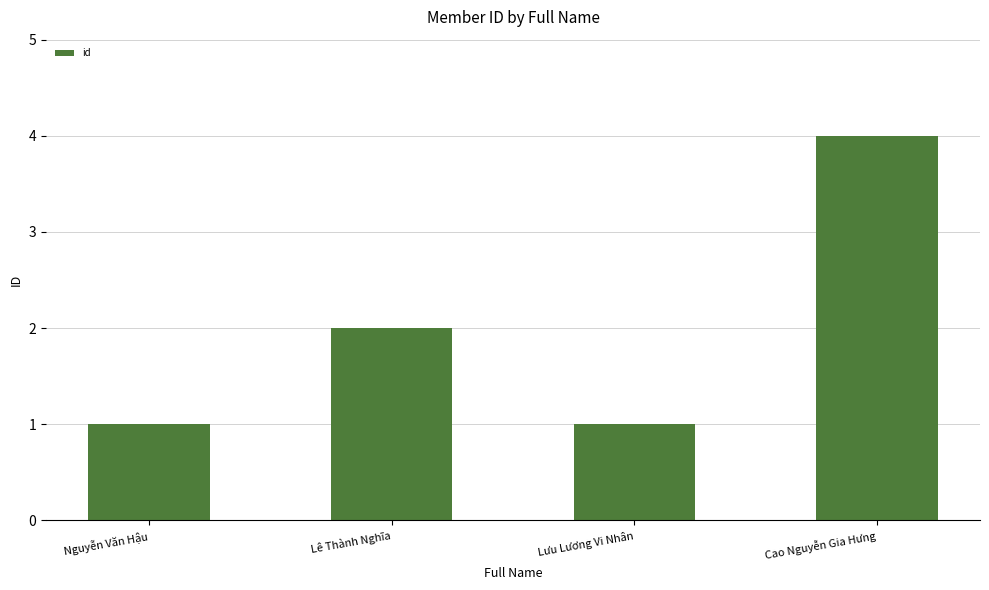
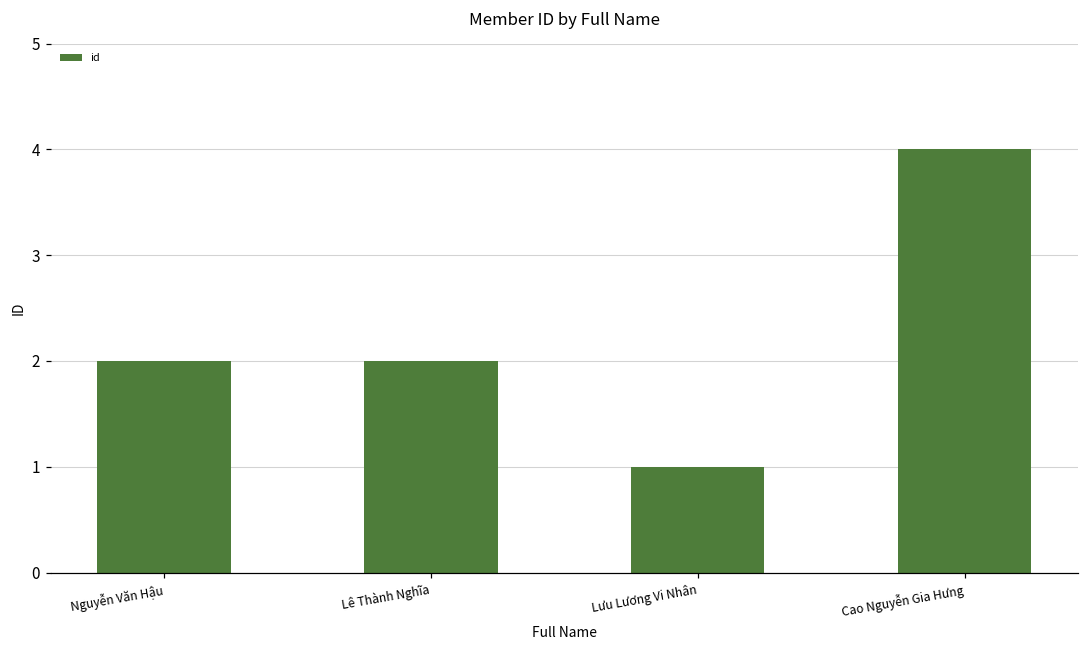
Nguyễn Văn Hậu: 1 -> 2
